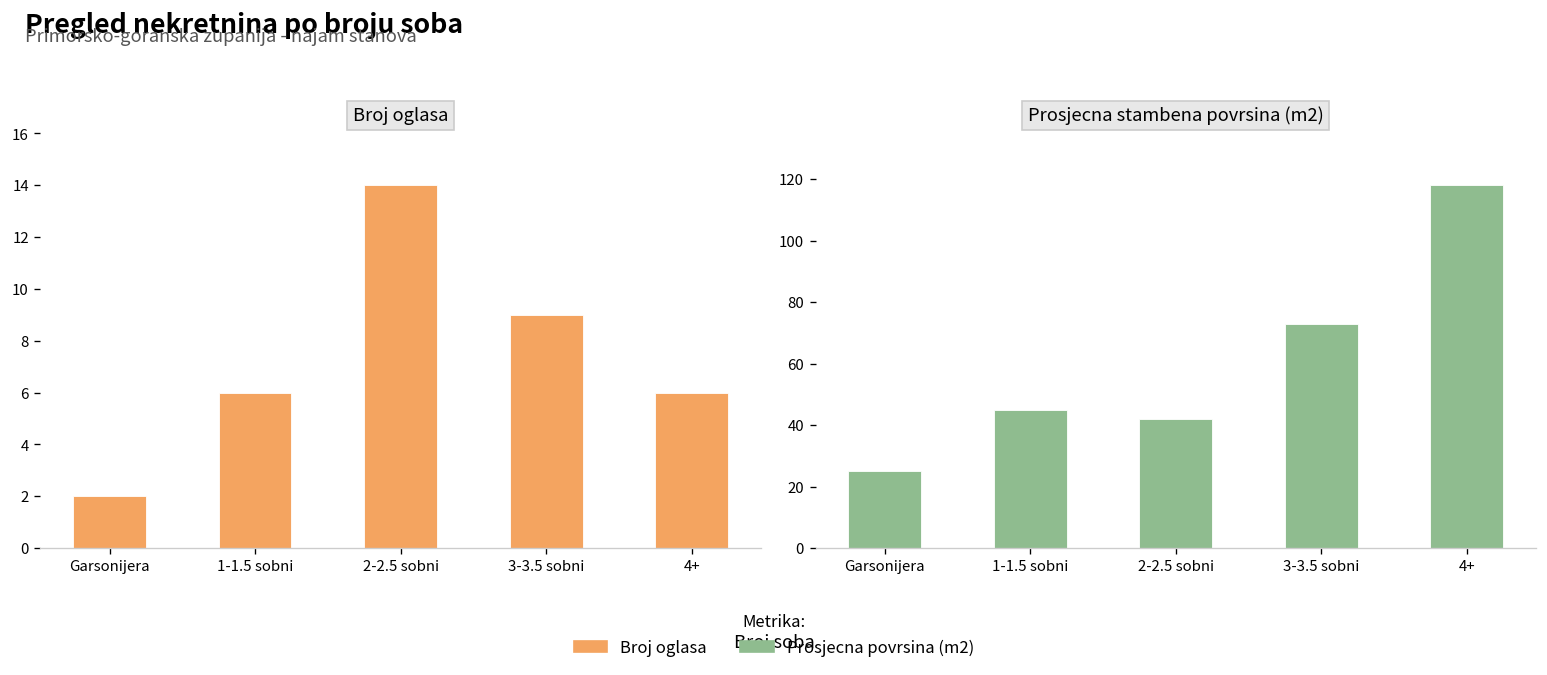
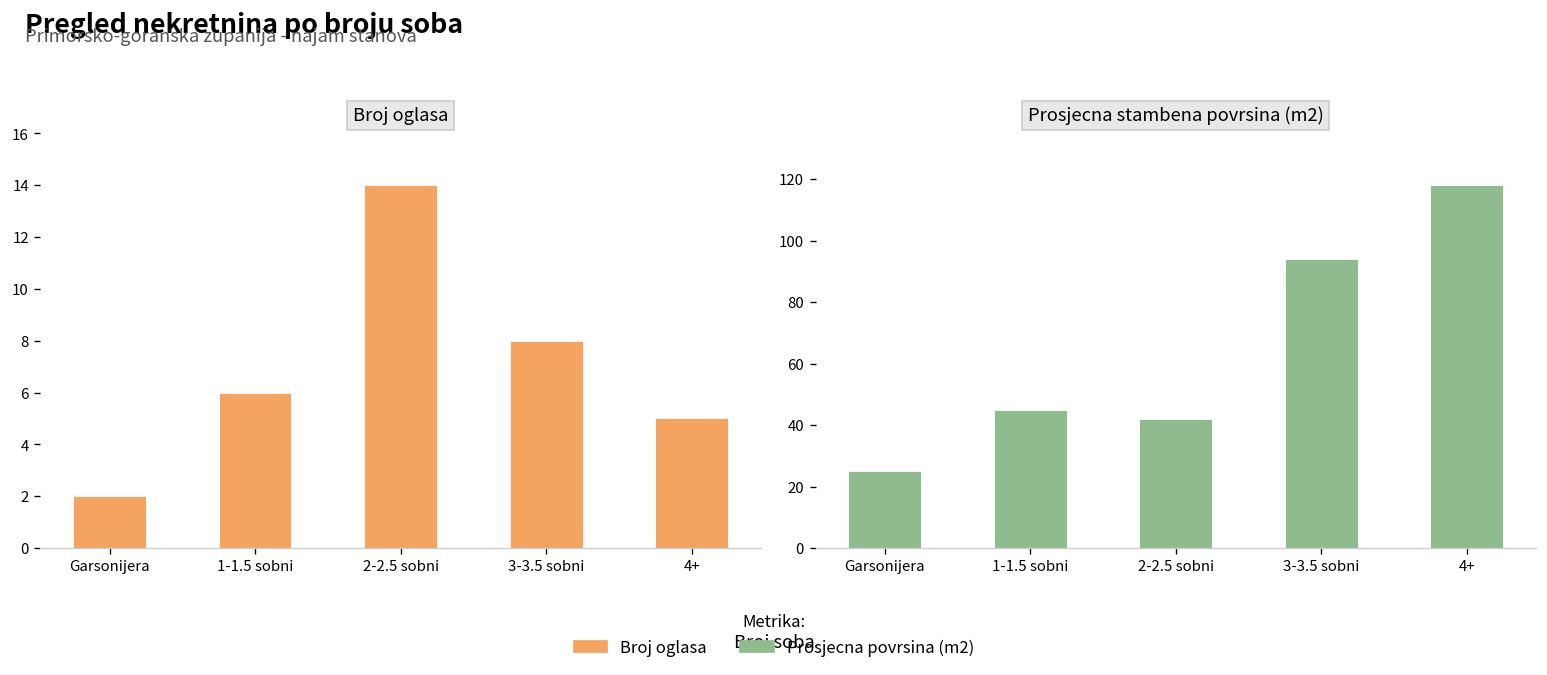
Broj oglasa, 3-3.5 sobni: 9 -> 8
Broj oglasa, 4+: 6 -> 5
Prosjecna stambena povrsina (m2), 3-3.5 sobni: 73 -> 94
